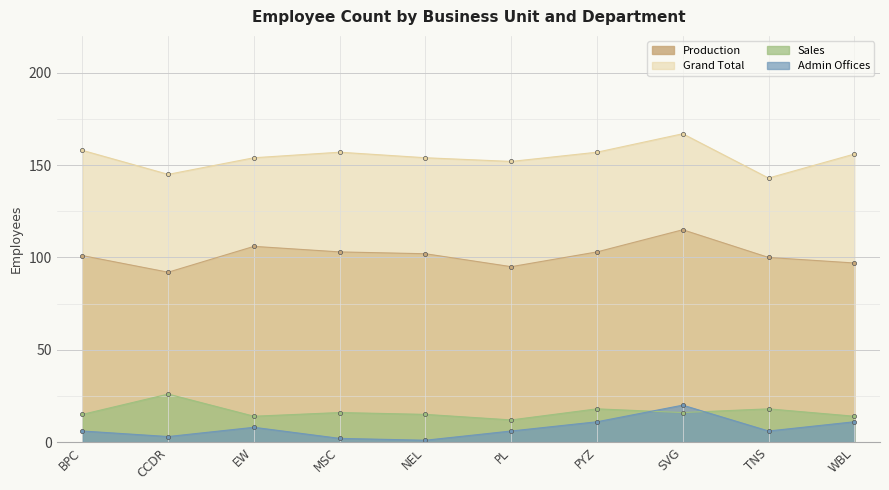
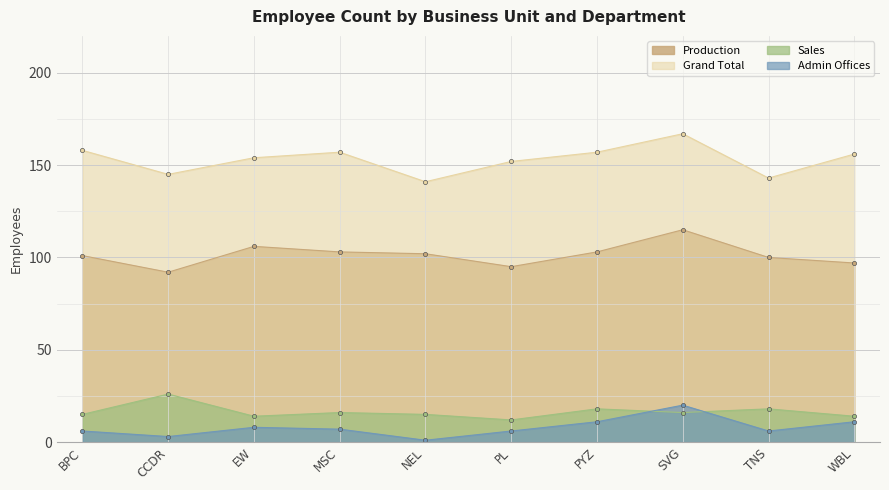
Admin Offices, MSC: 2 -> 7
Grand Total, NEL: 154 -> 141
